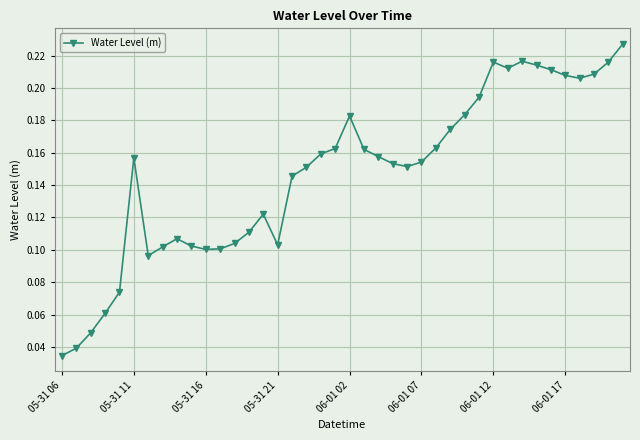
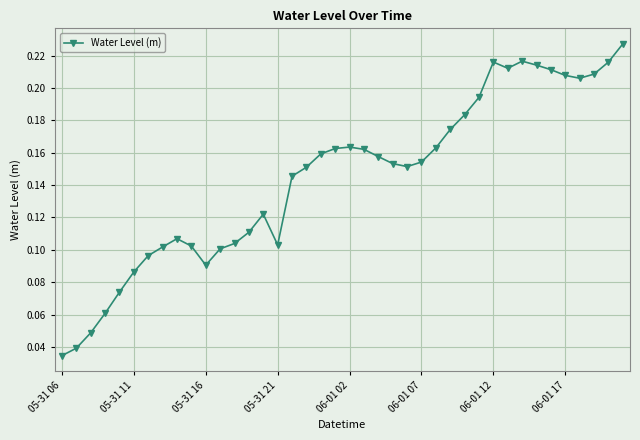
05-31 11: 0.157 -> 0.086
05-31 16: 0.100 -> 0.091
06-01 02: 0.183 -> 0.163
